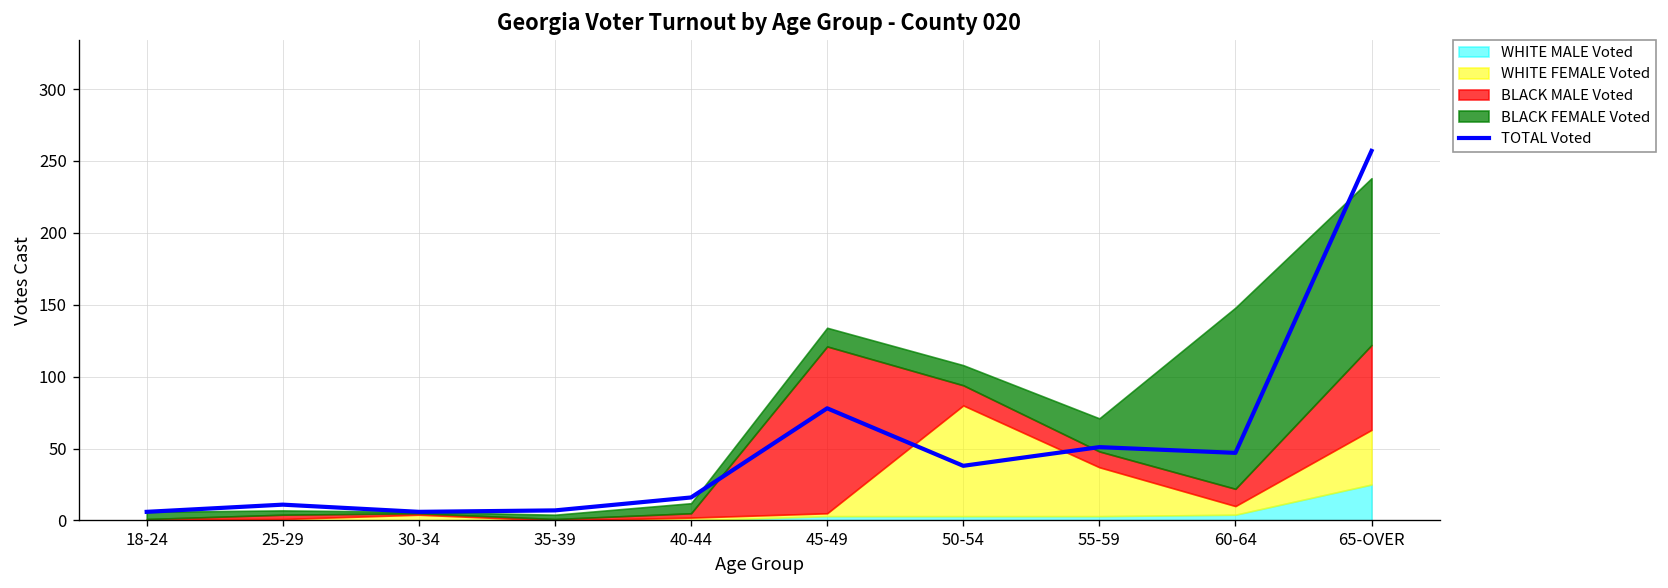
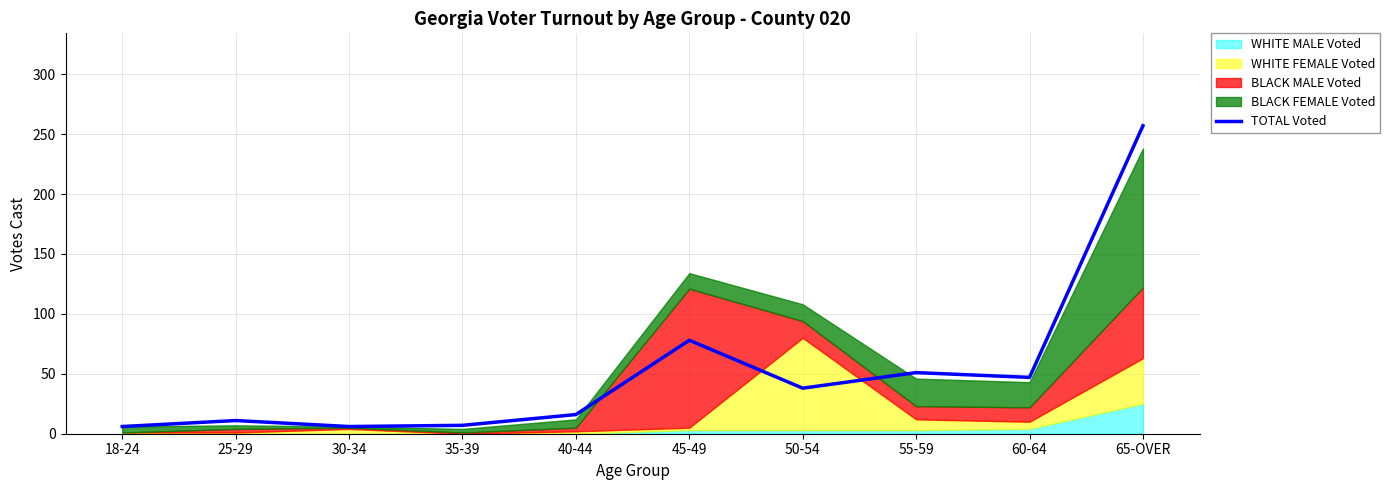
WHITE FEMALE Voted, 55-59: 34 -> 9
BLACK FEMALE Voted, 60-64: 126 -> 21
